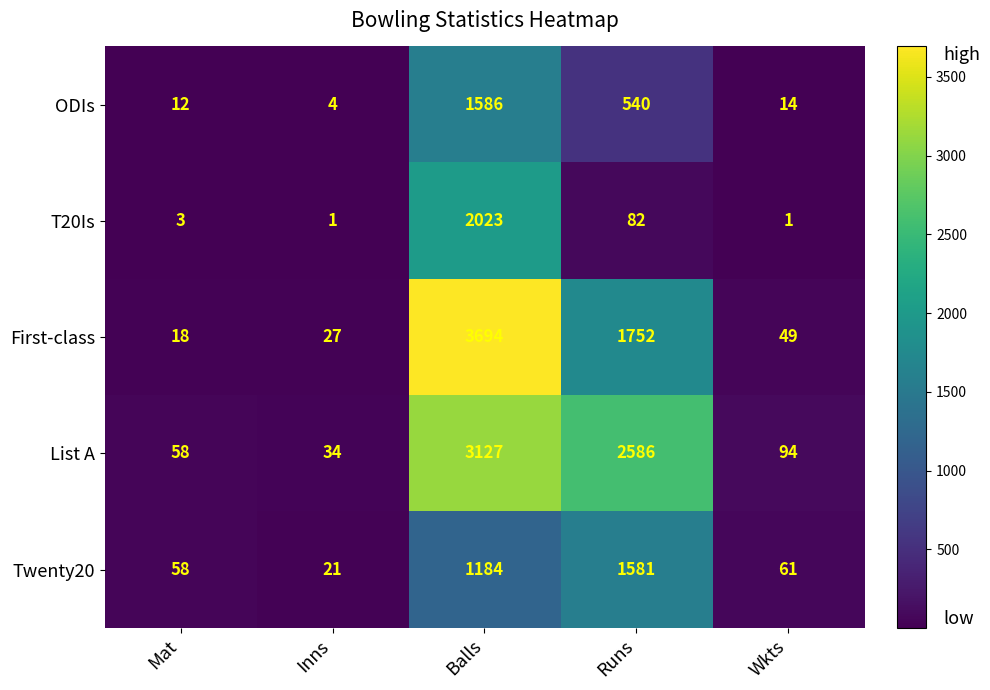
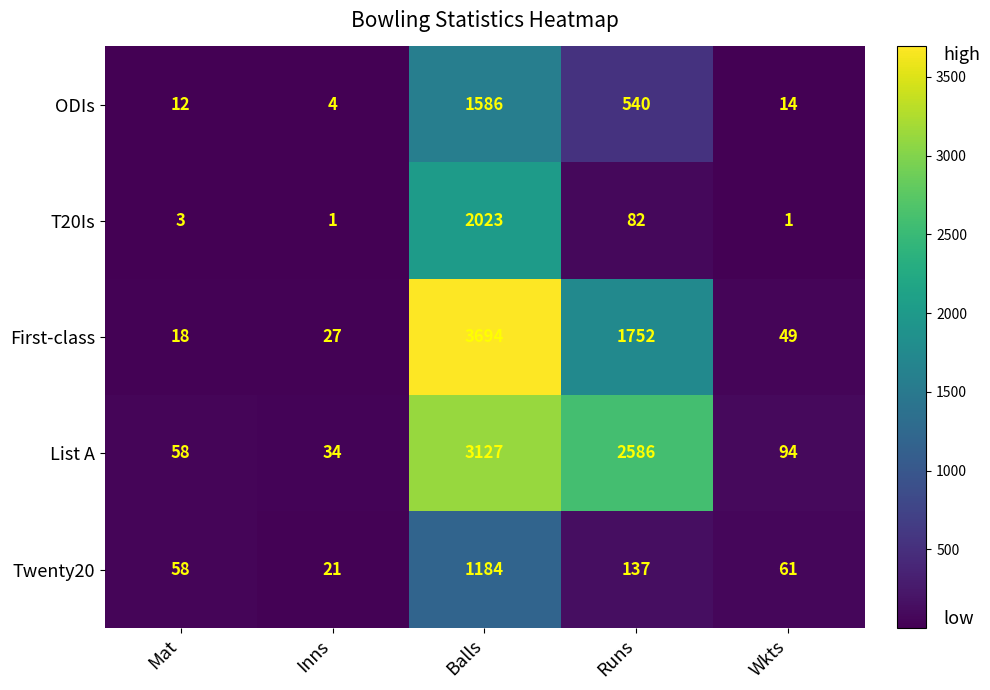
Twenty20, Runs: 1581 -> 137
